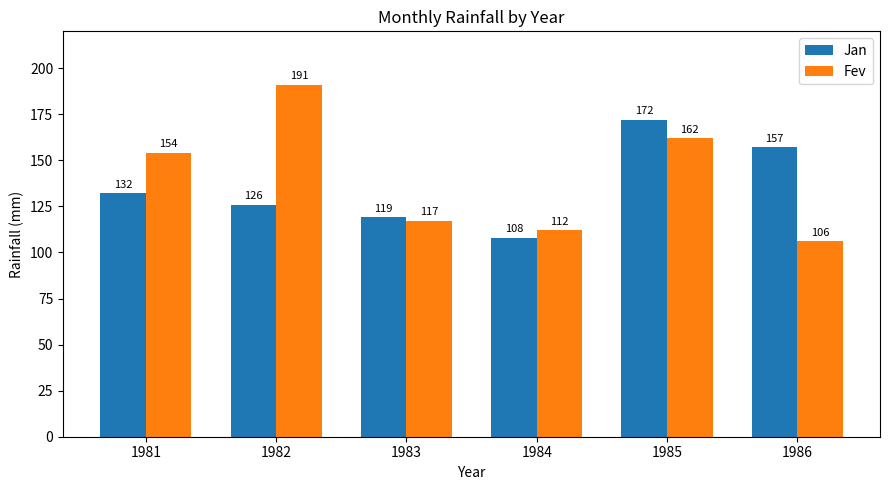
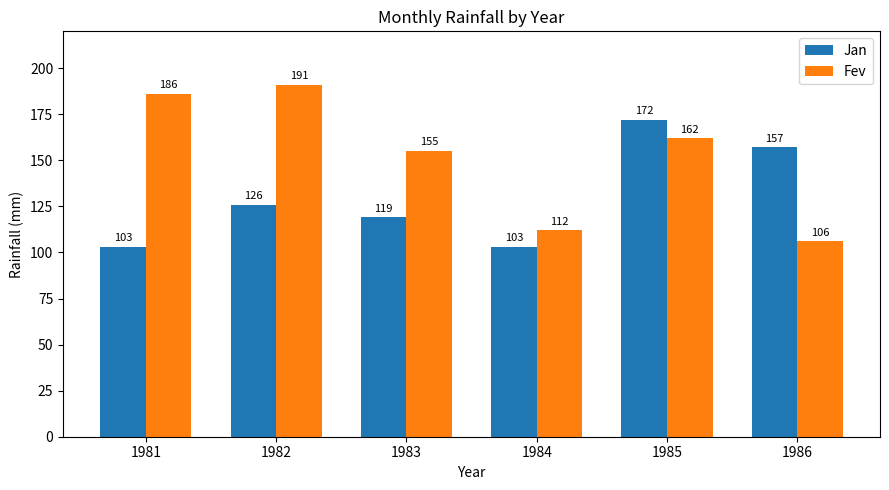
Jan, 1981: 132 -> 103
Fev, 1981: 154 -> 186
Fev, 1983: 117 -> 155
Jan, 1984: 108 -> 103
